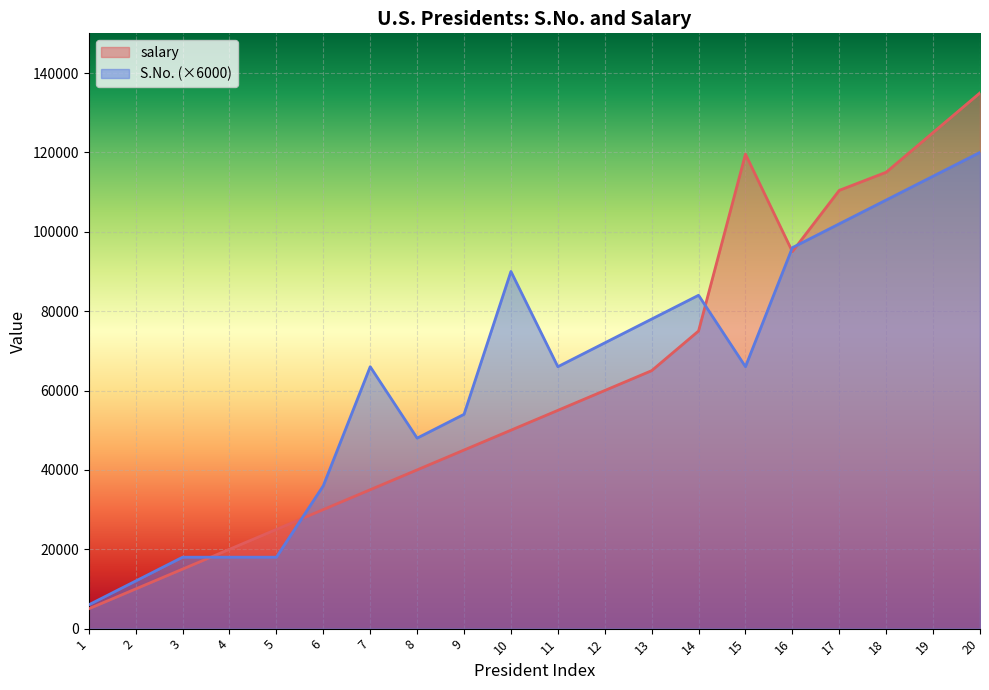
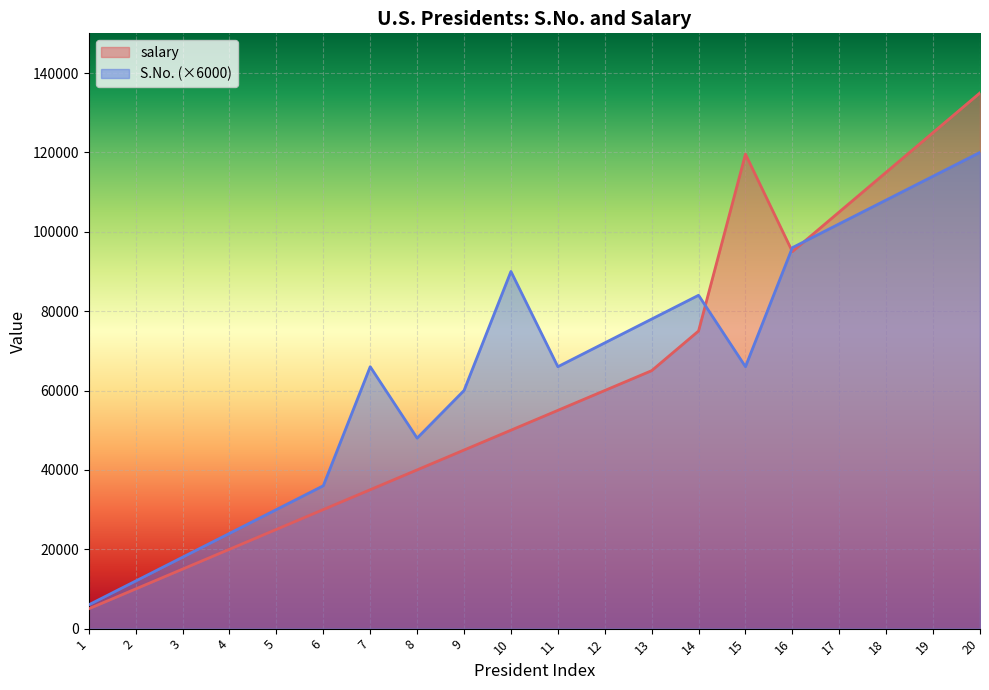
S.No. (×6000), 4: 18000 -> 24000
S.No. (×6000), 5: 18000 -> 30000
S.No. (×6000), 9: 54000 -> 60000
salary, 17: 110000 -> 105000
